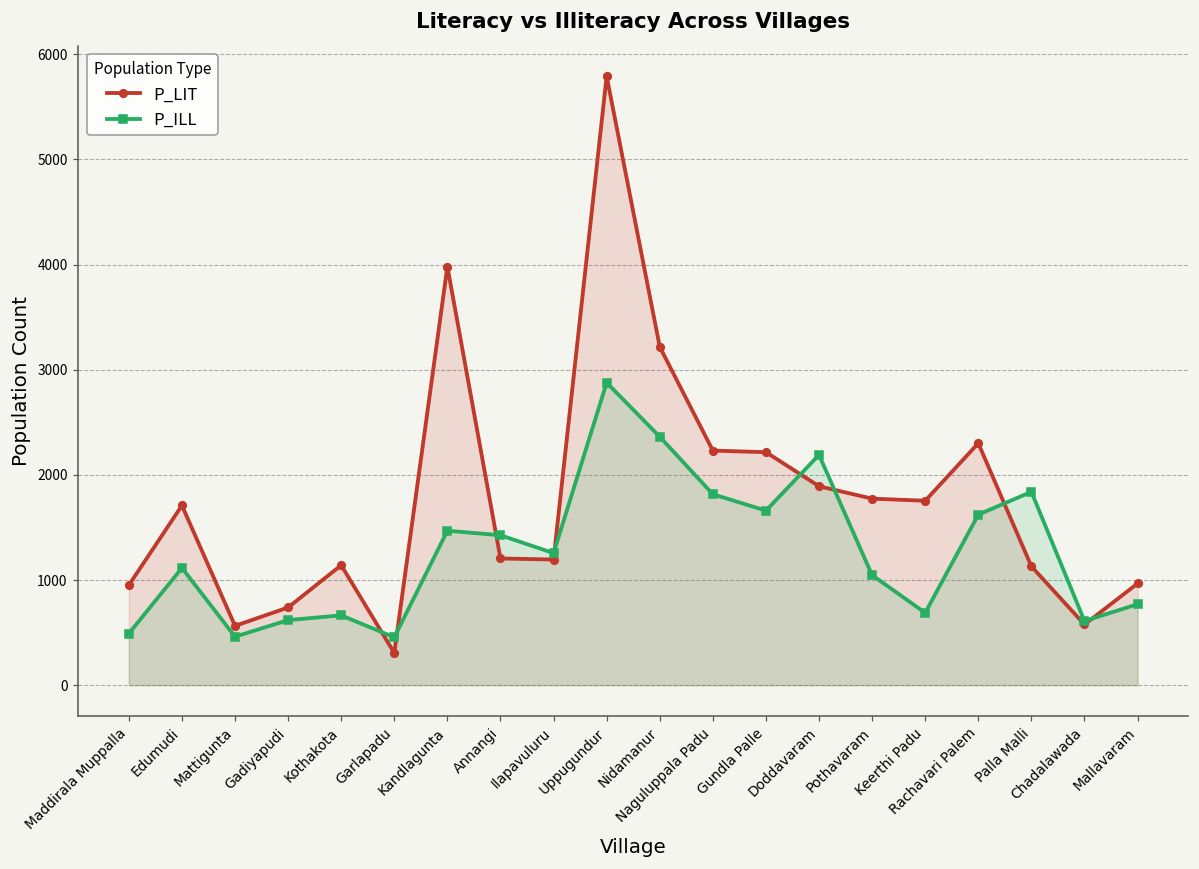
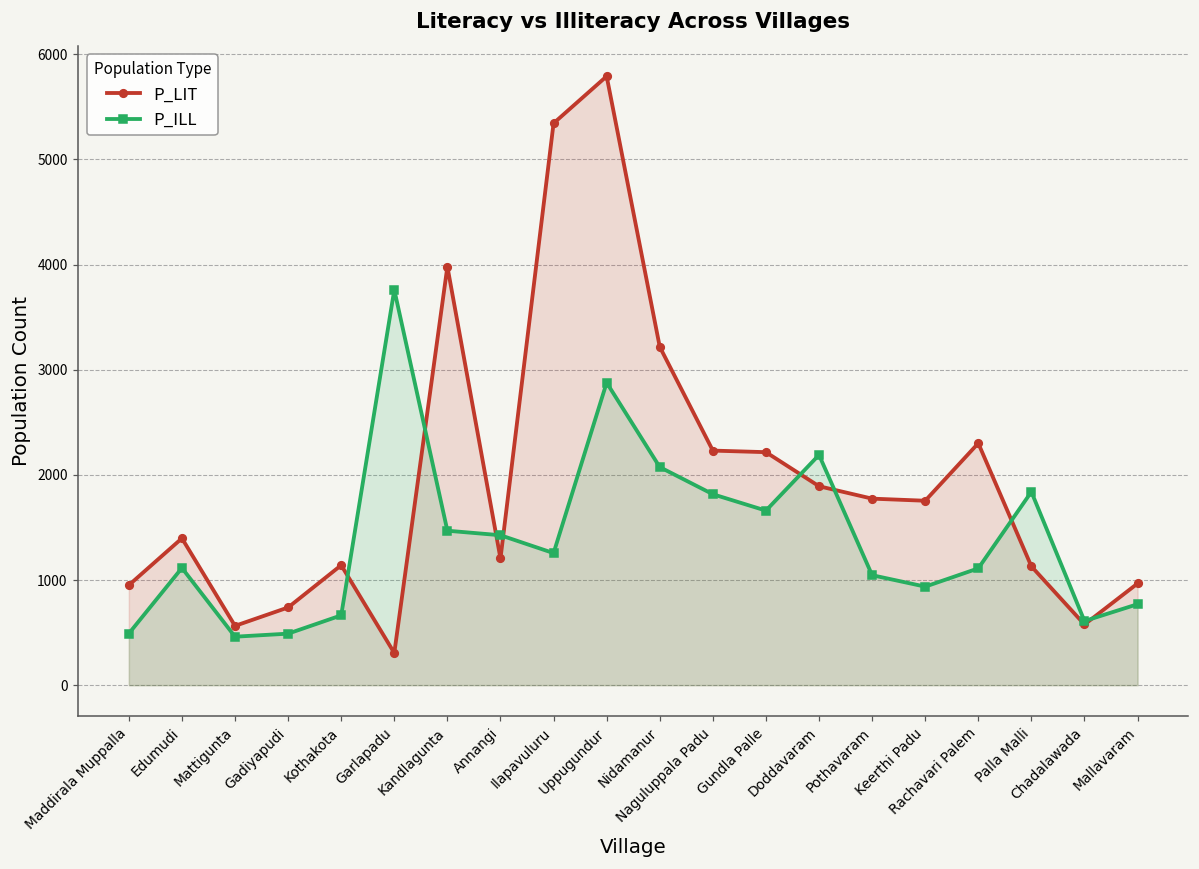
P_LIT, Edumudi: 1700 -> 1400
P_ILL, Gadiyapudi: 600 -> 500
P_ILL, Garlapadu: 500 -> 3800
P_LIT, Ilapavuluru: 1200 -> 5300
P_ILL, Nidamanur: 2400 -> 2100
P_ILL, Keerthi Padu: 700 -> 900
P_ILL, Rachavari Palem: 1600 -> 1100
